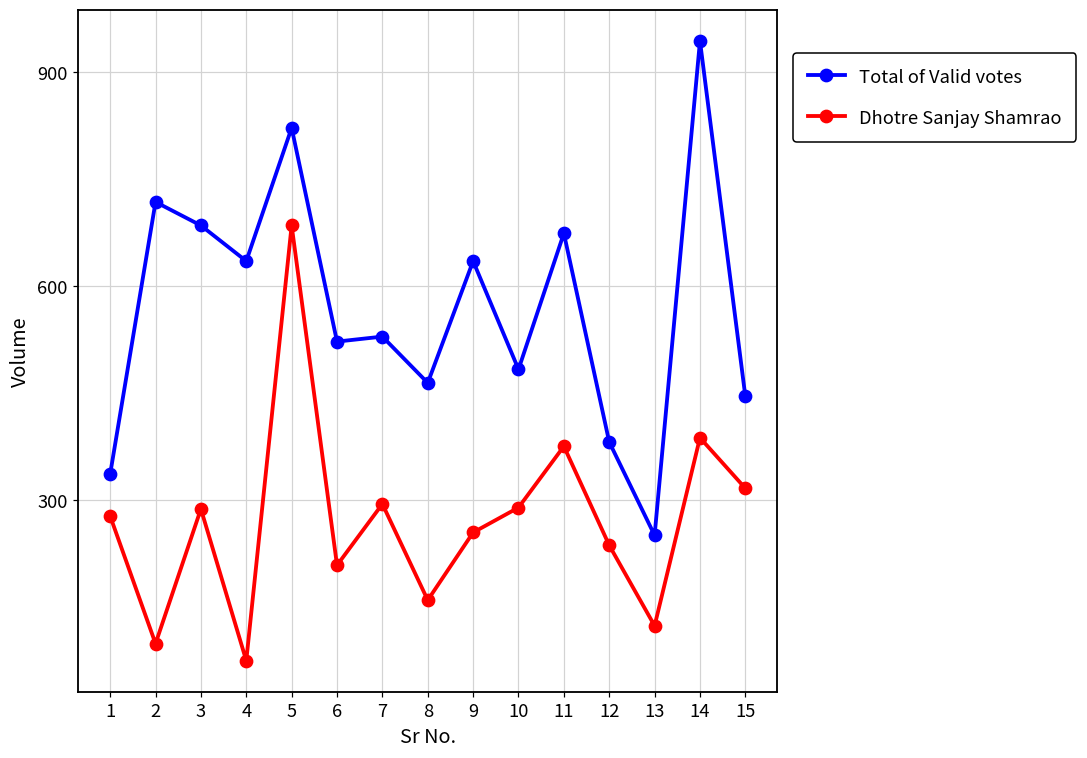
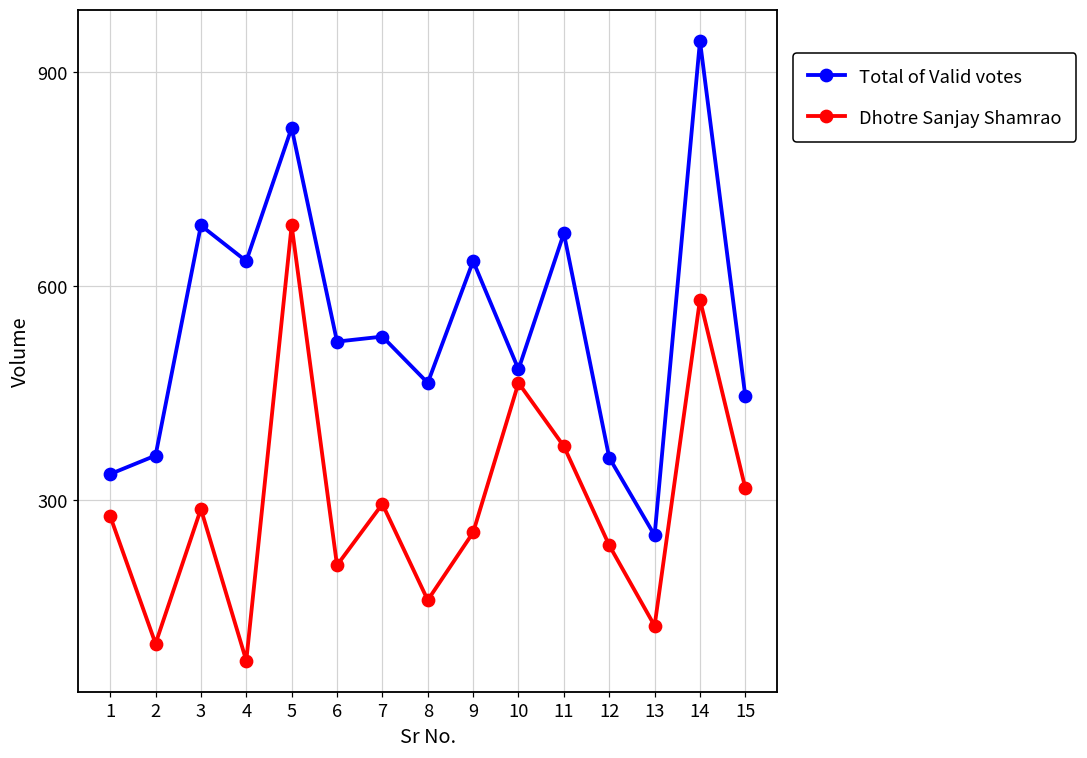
Total of Valid votes, 2: 720 -> 360
Dhotre Sanjay Shamrao, 10: 290 -> 460
Total of Valid votes, 12: 380 -> 360
Dhotre Sanjay Shamrao, 14: 390 -> 580
